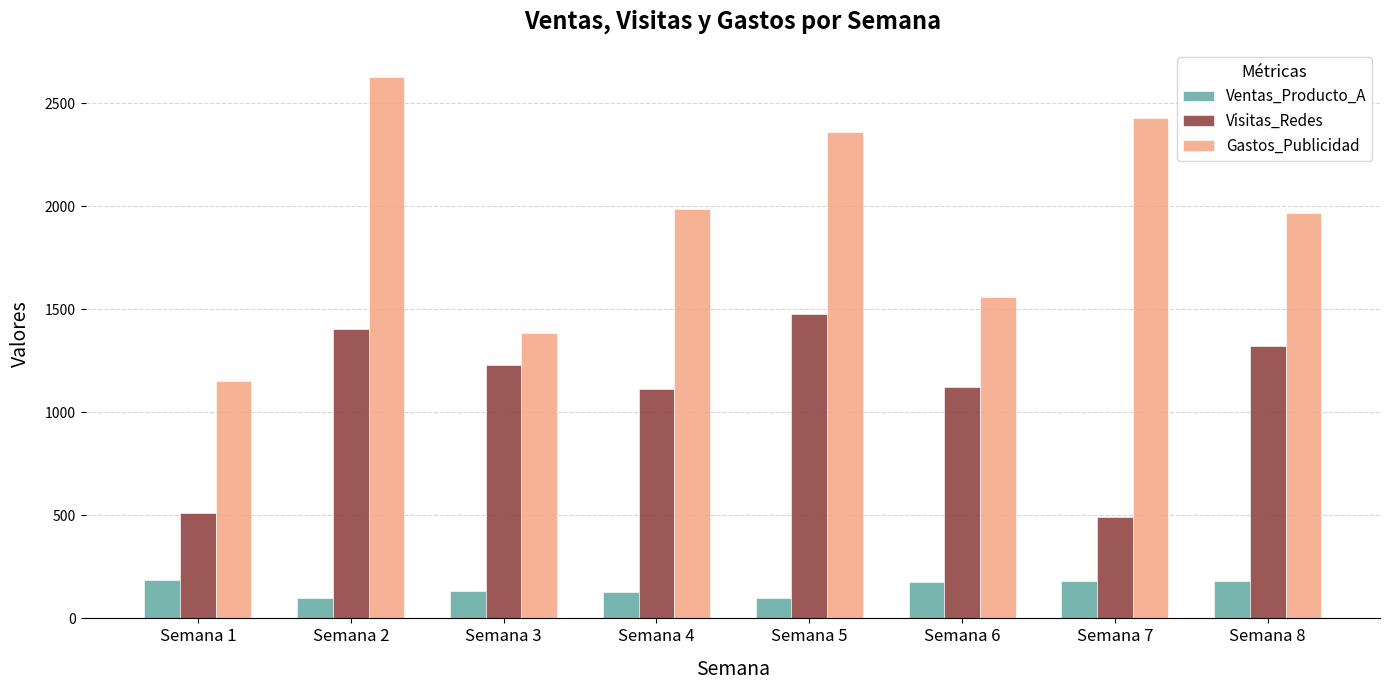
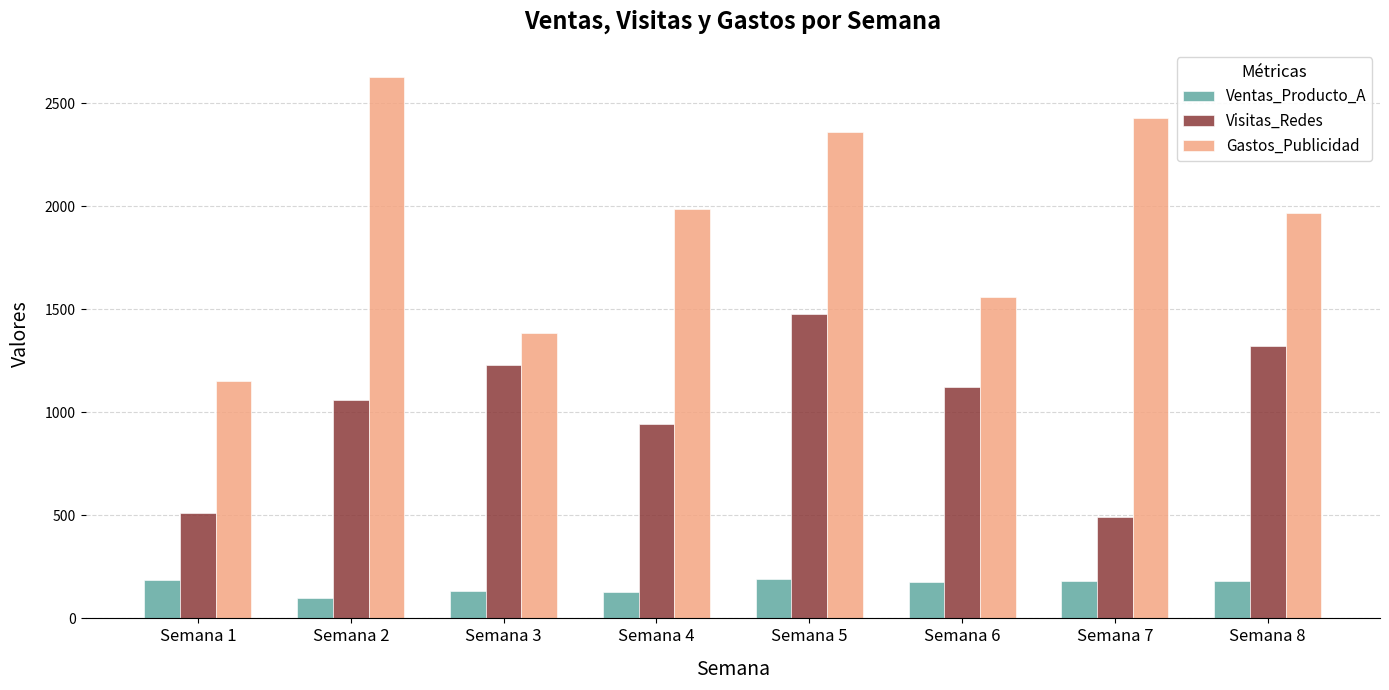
Visitas_Redes, Semana 2: 1410 -> 1060
Visitas_Redes, Semana 4: 1110 -> 940
Ventas_Producto_A, Semana 5: 100 -> 190
